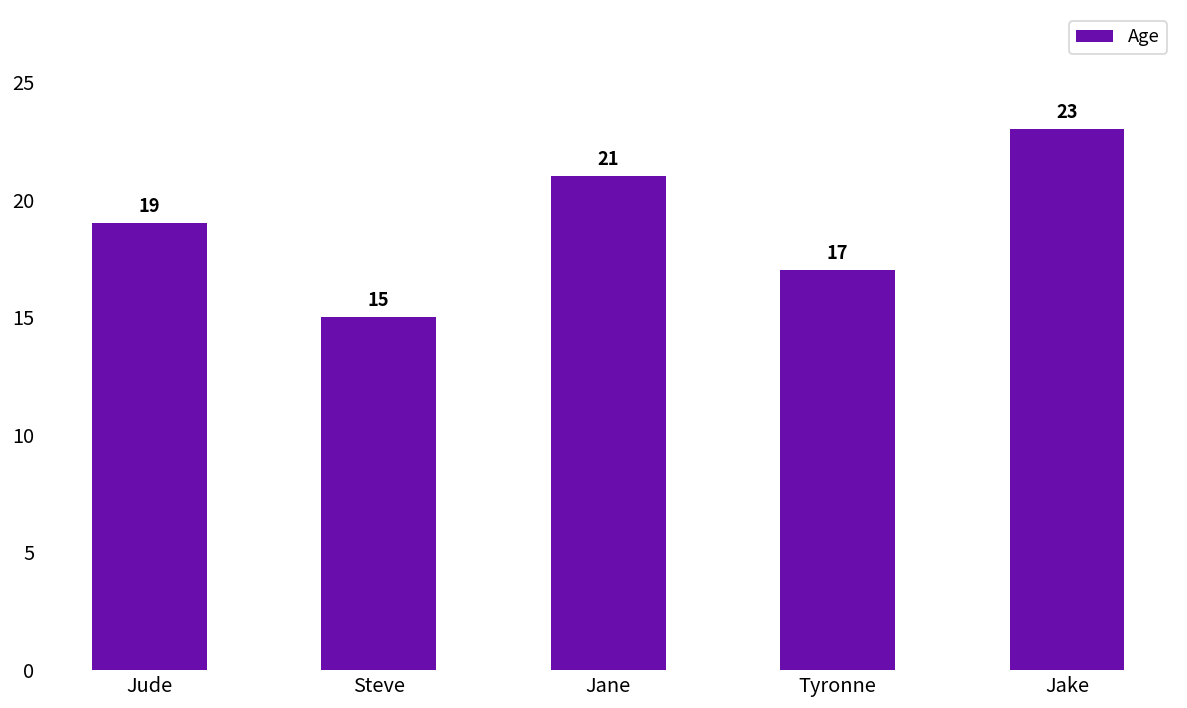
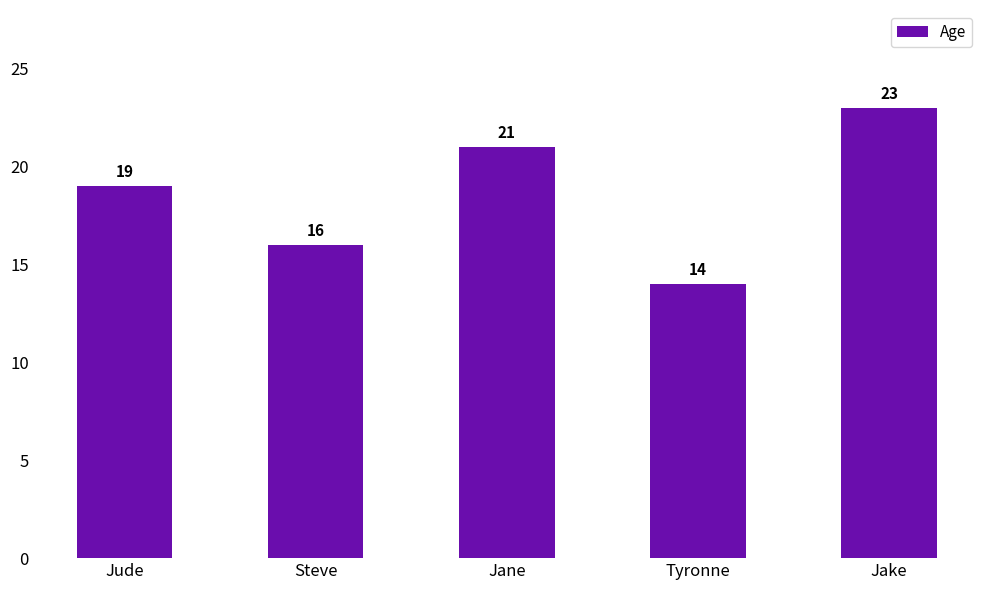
Steve: 15 -> 16
Tyronne: 17 -> 14
